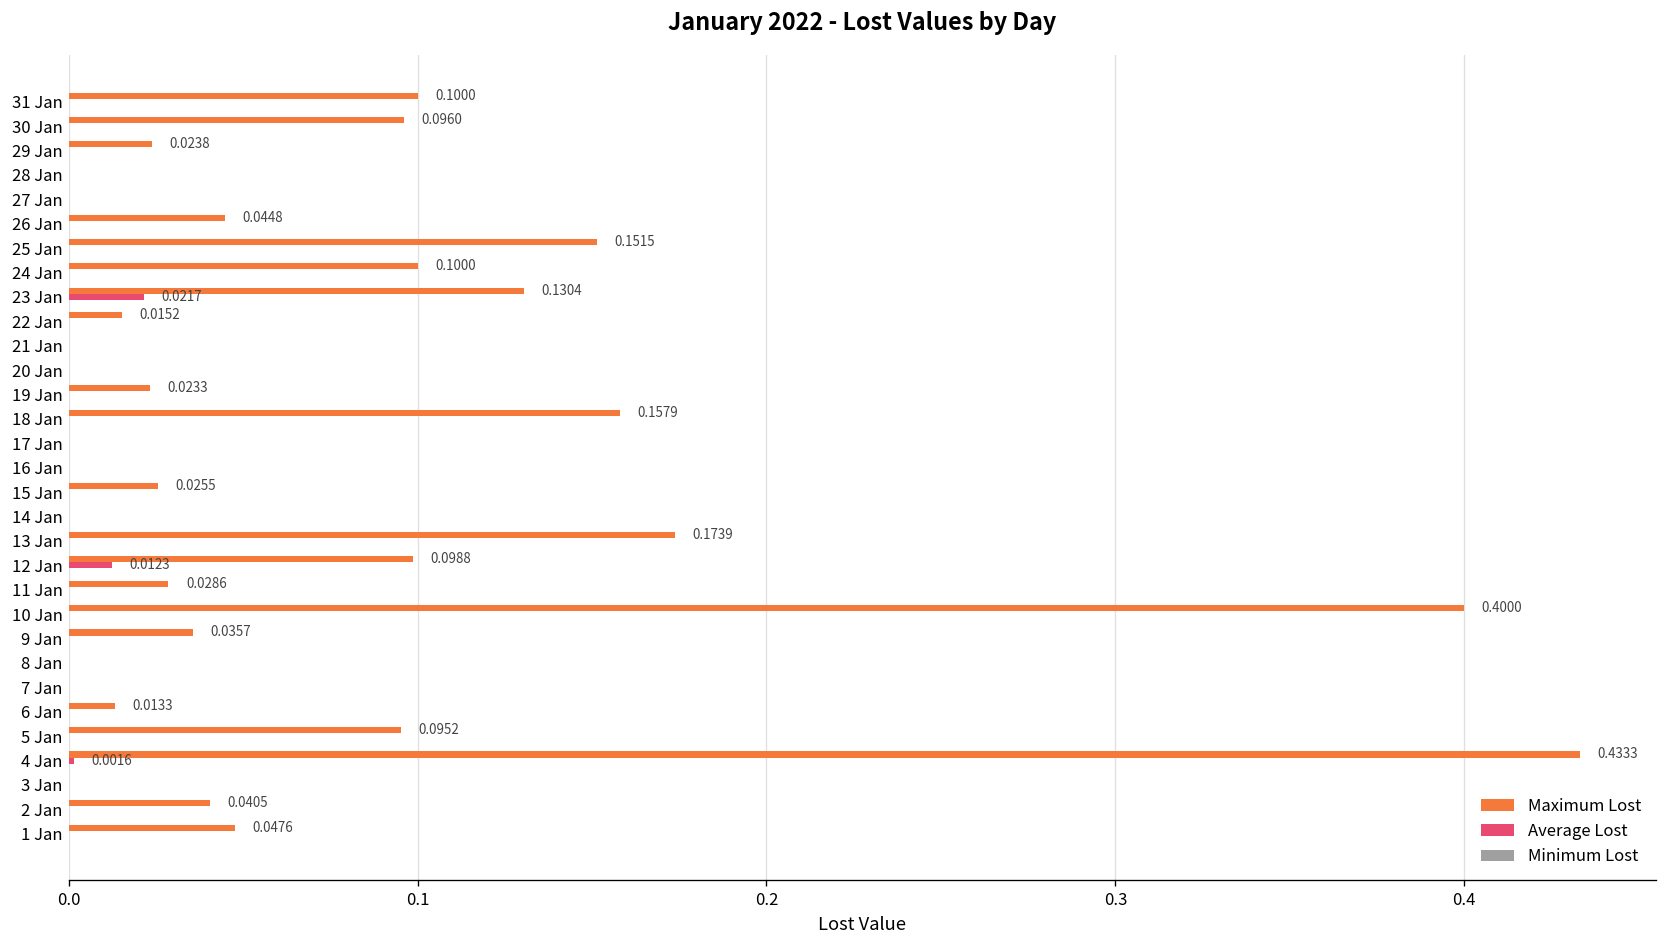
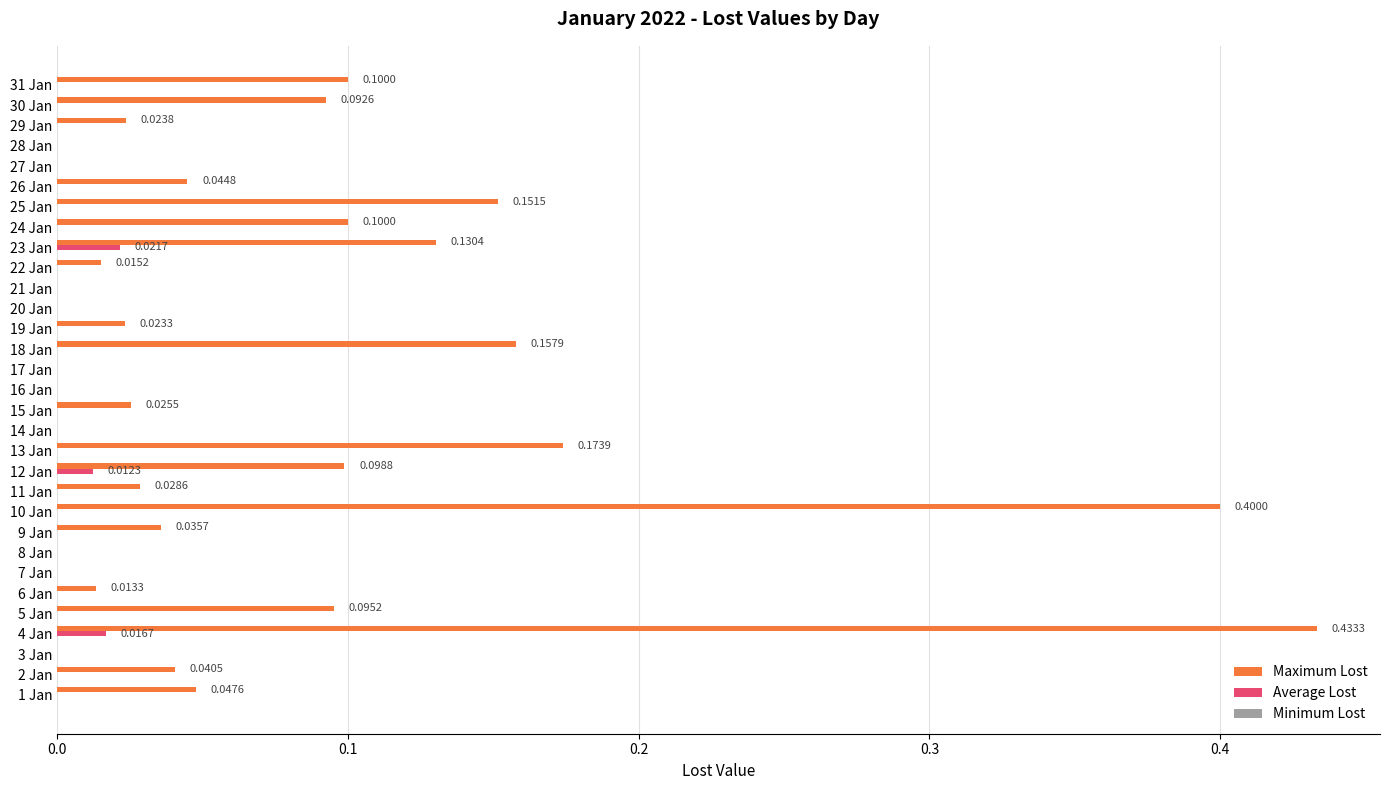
Maximum Lost, 30 Jan: 0.0960 -> 0.0926
Average Lost, 4 Jan: 0.0016 -> 0.0167
